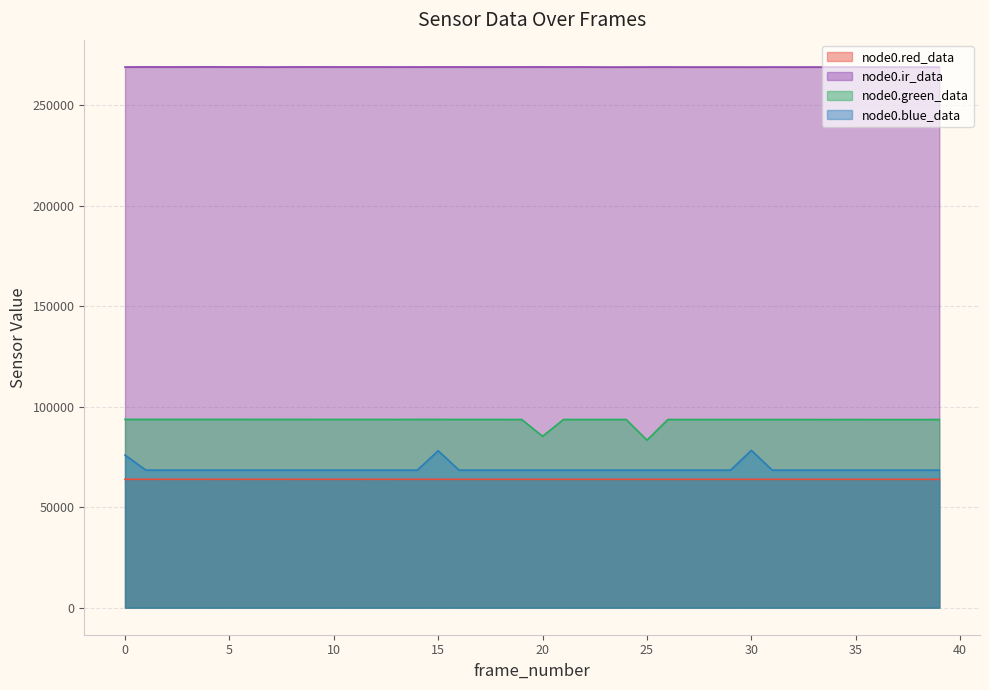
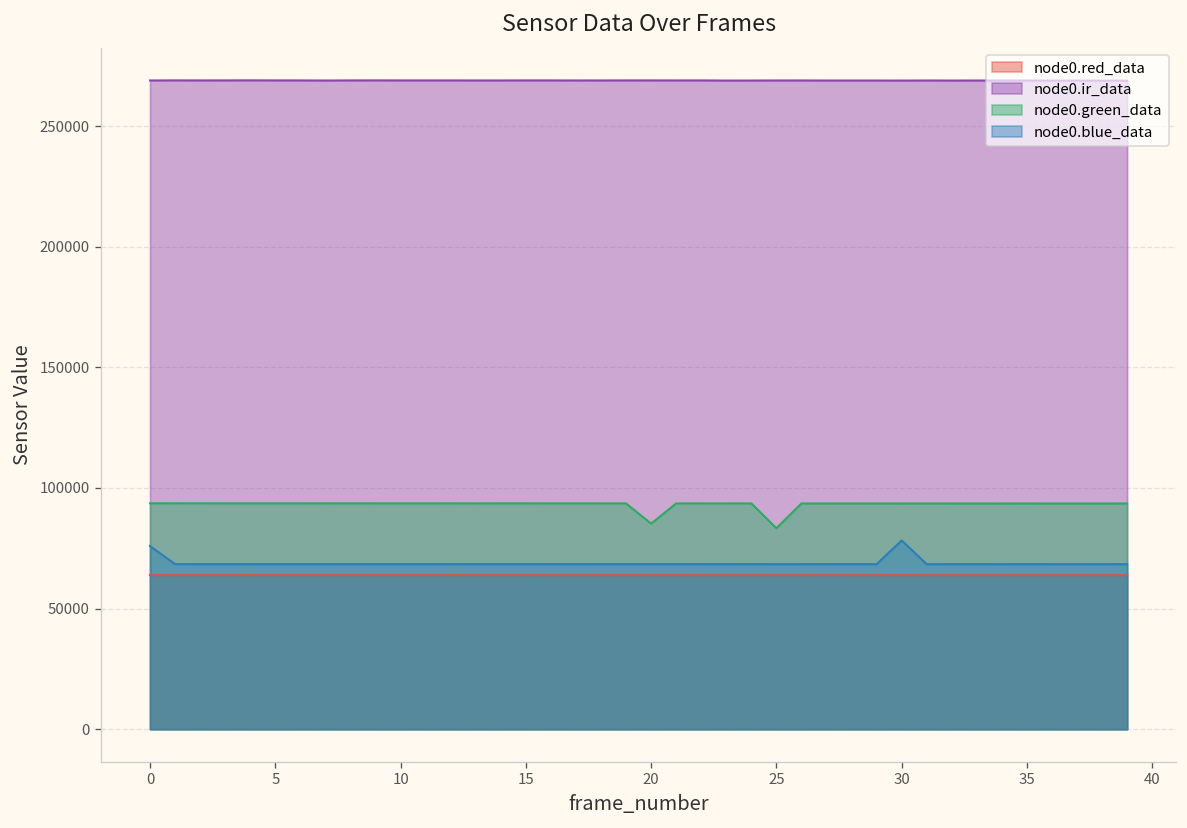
node0.blue_data, 15: 78000 -> 68000
